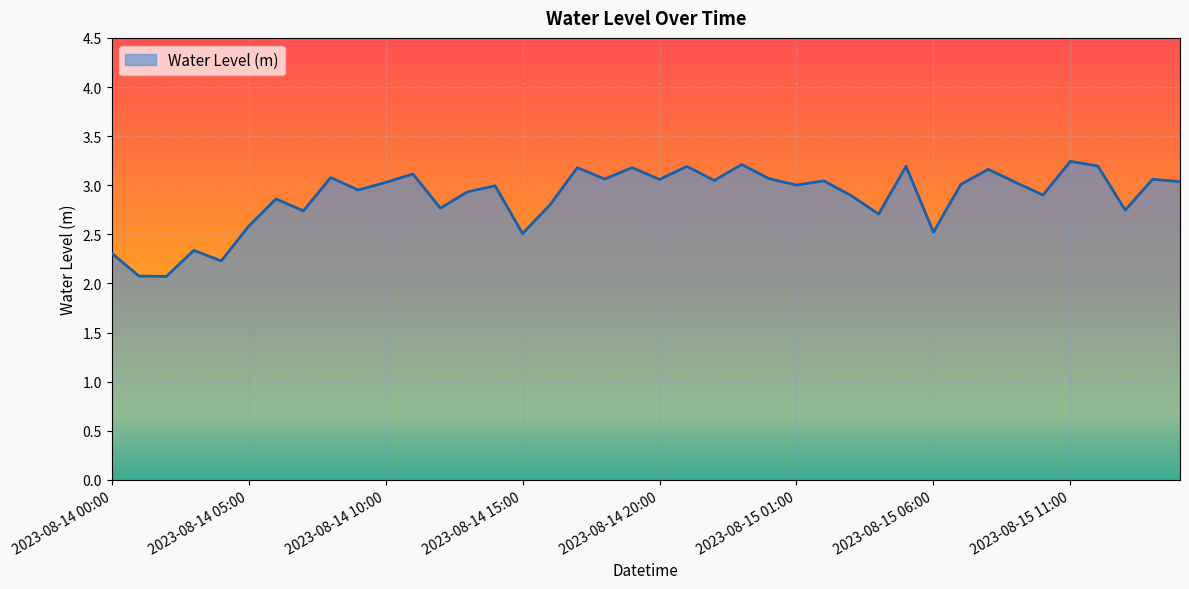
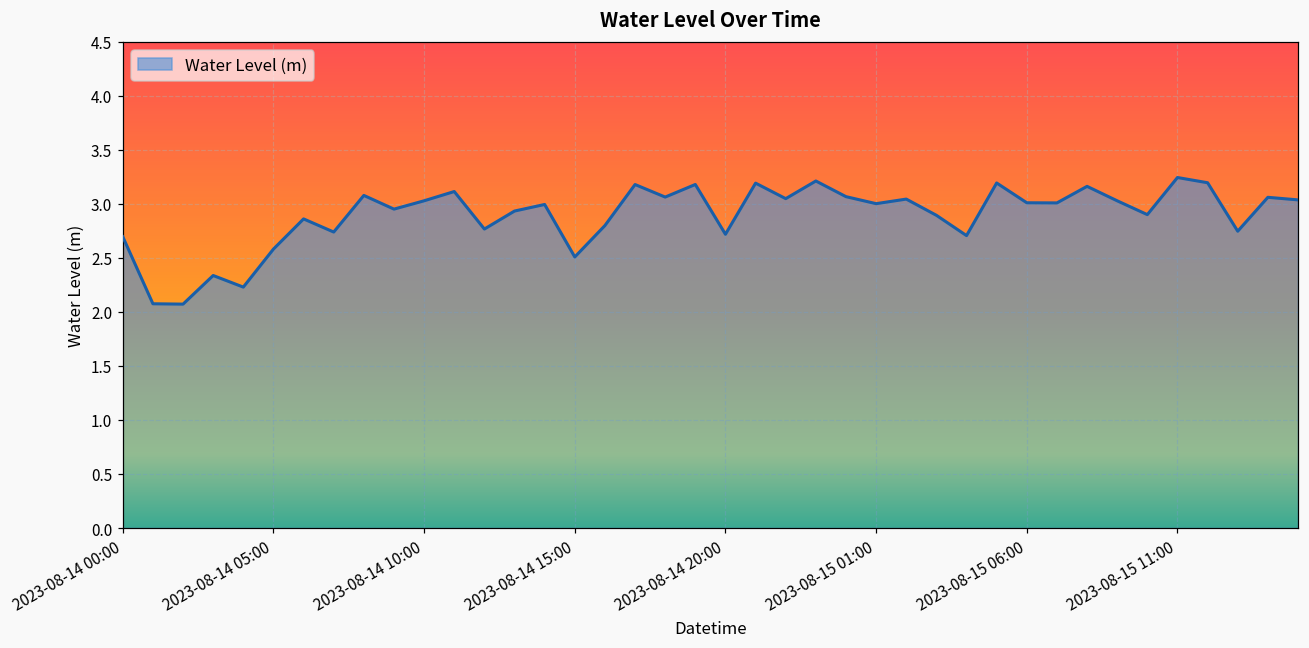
2023-08-14 00:00: 2.3 -> 2.7
2023-08-14 20:00: 3.1 -> 2.7
2023-08-15 06:00: 2.5 -> 3.0
